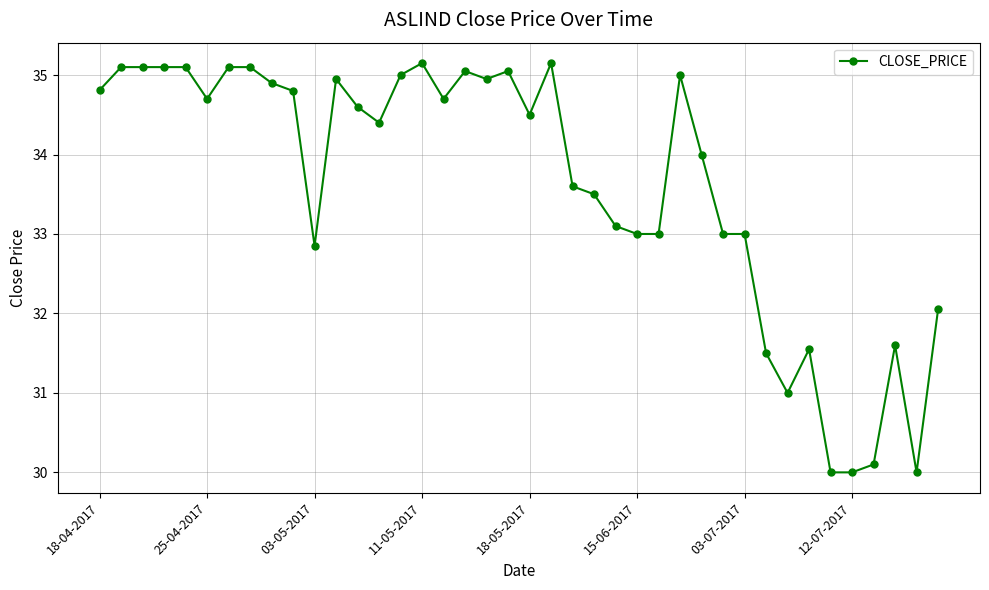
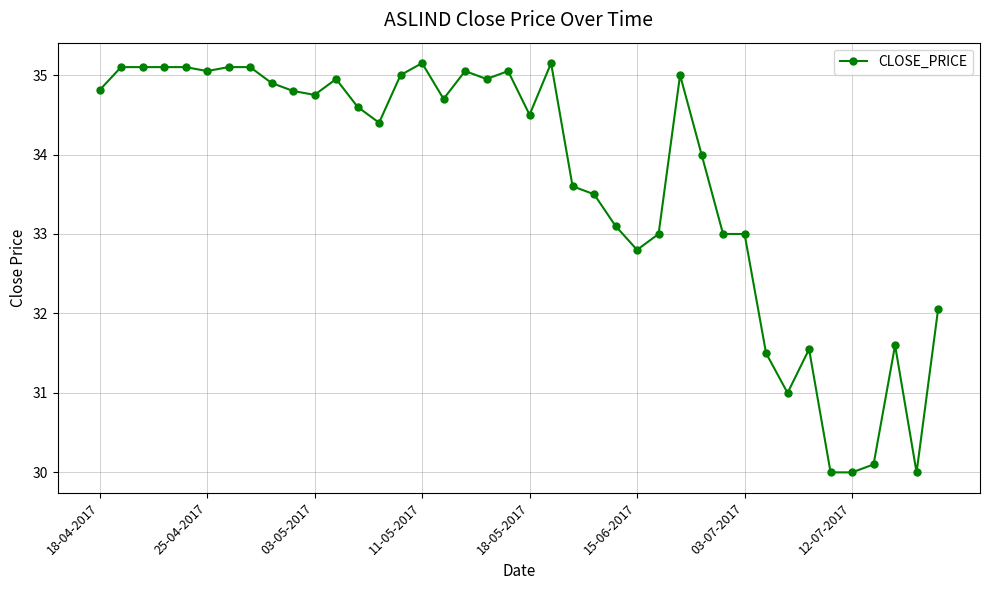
25-04-2017: 34.7 -> 35.1
03-05-2017: 32.9 -> 34.8
15-06-2017: 33.0 -> 32.8
